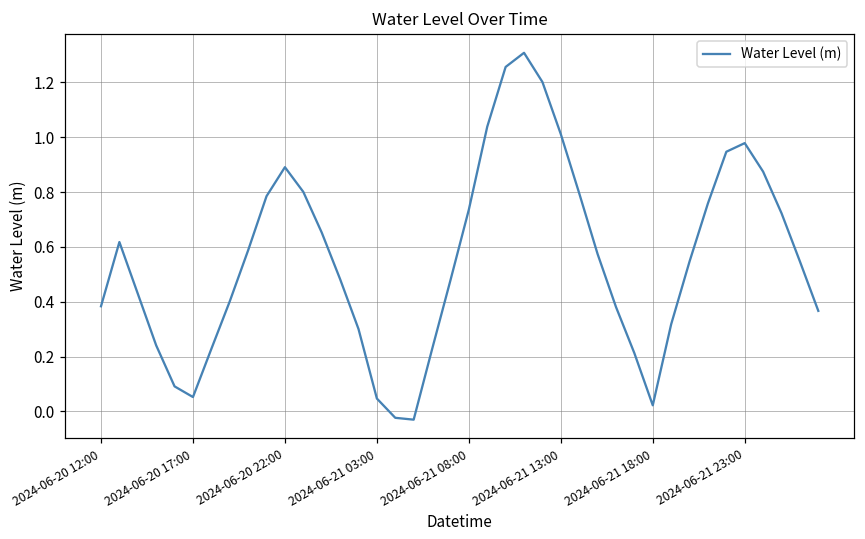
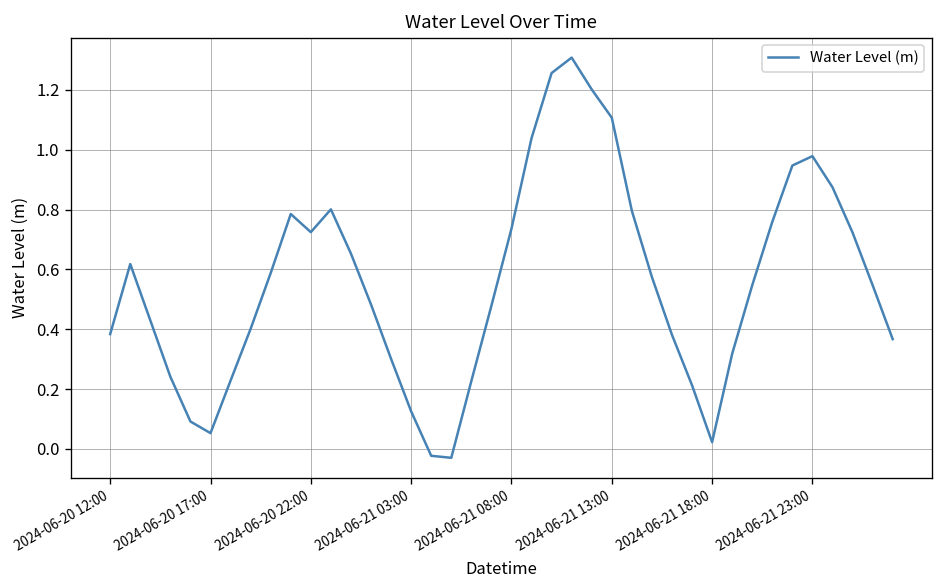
2024-06-20 22:00: 0.89 -> 0.72
2024-06-21 03:00: 0.05 -> 0.13
2024-06-21 13:00: 1.01 -> 1.11
